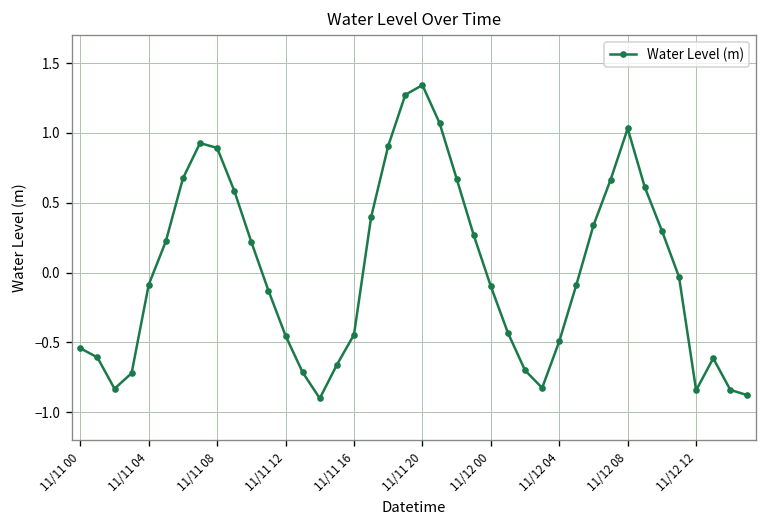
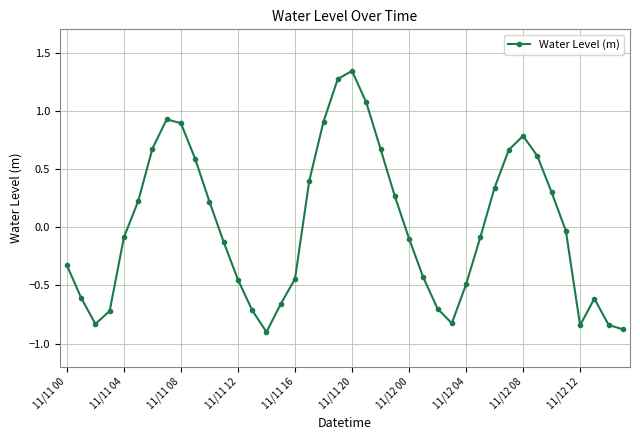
11/11 00: -0.54 -> -0.33
11/12 08: 1.03 -> 0.78
